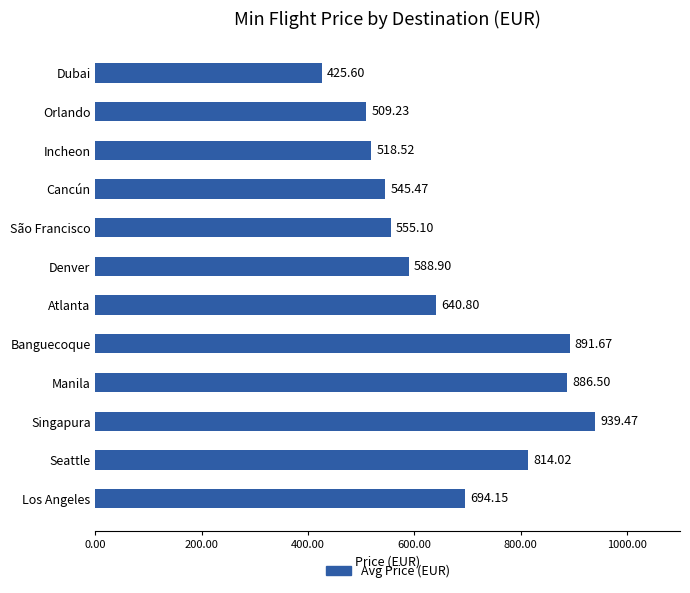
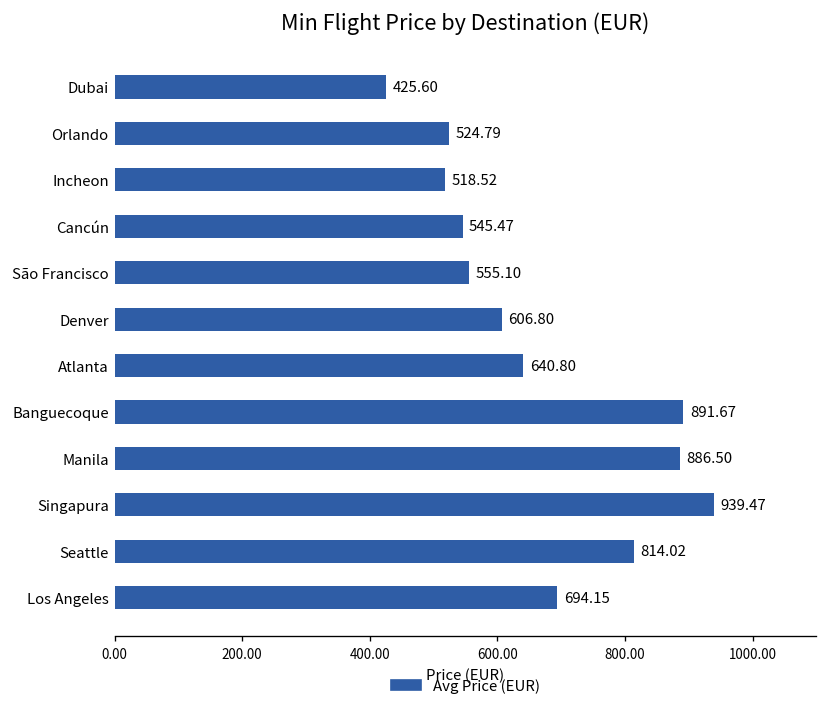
Orlando: 509.23 -> 524.79
Denver: 588.90 -> 606.80
